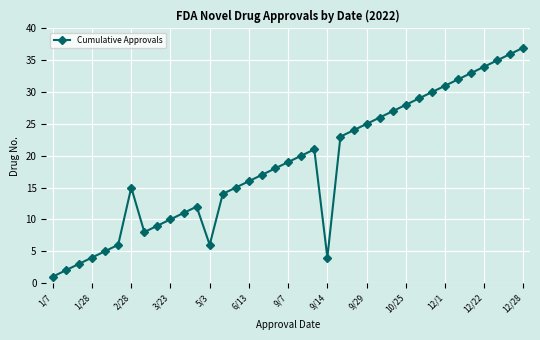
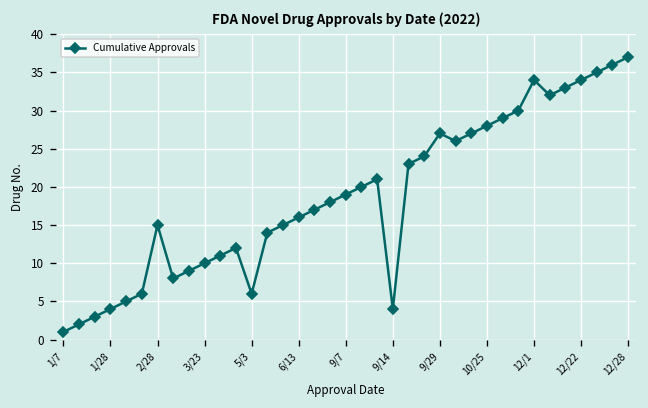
9/29: 25 -> 27
12/1: 31 -> 34
